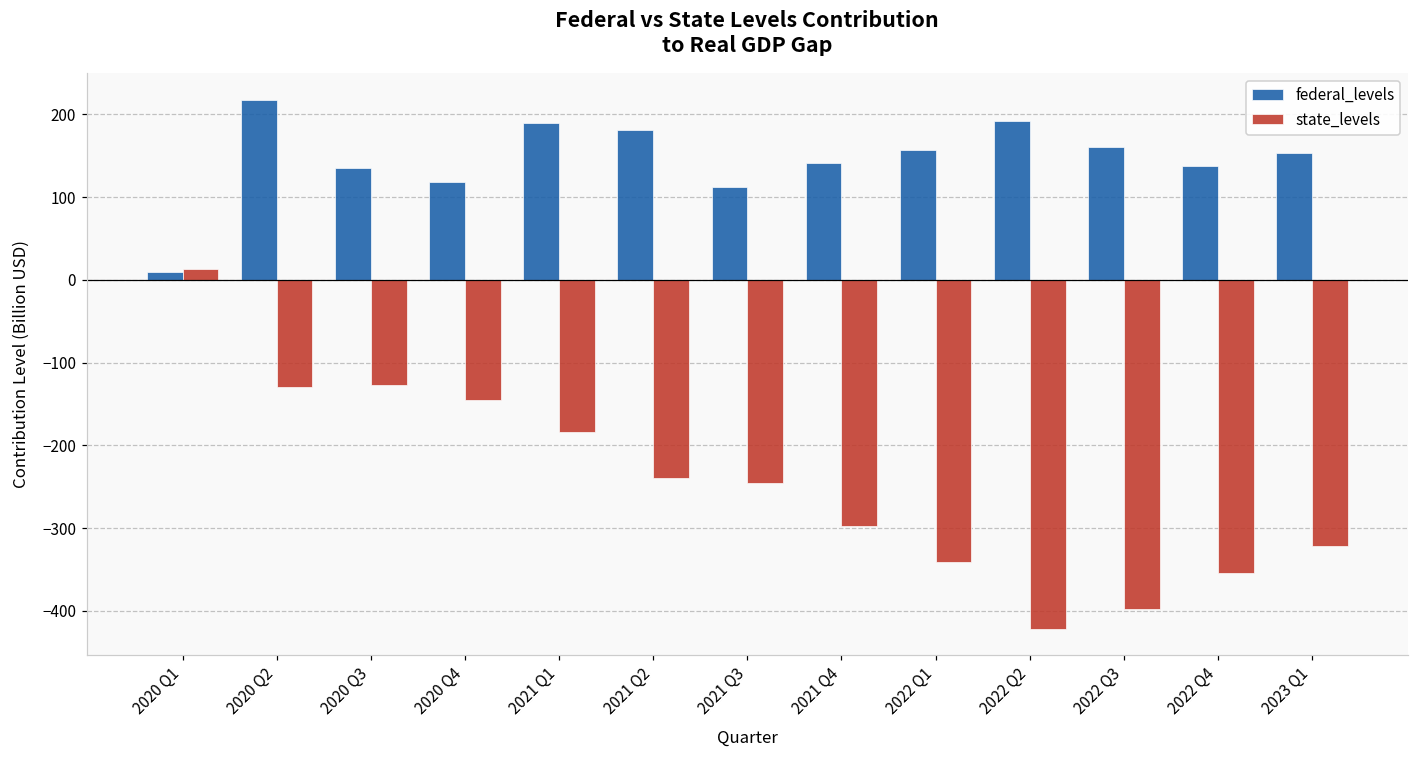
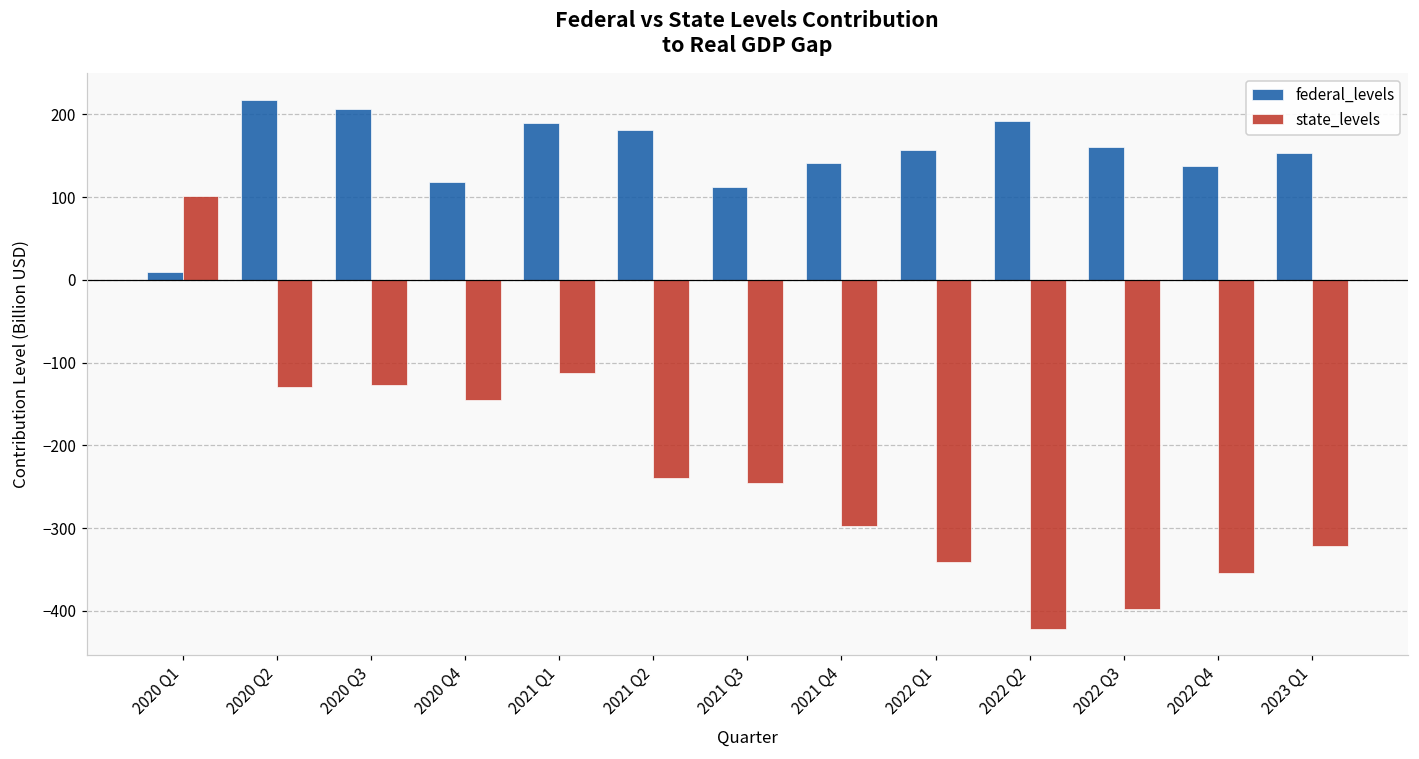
state_levels, 2020 Q1: 10 -> 100
federal_levels, 2020 Q3: 130 -> 210
state_levels, 2021 Q1: -180 -> -110
